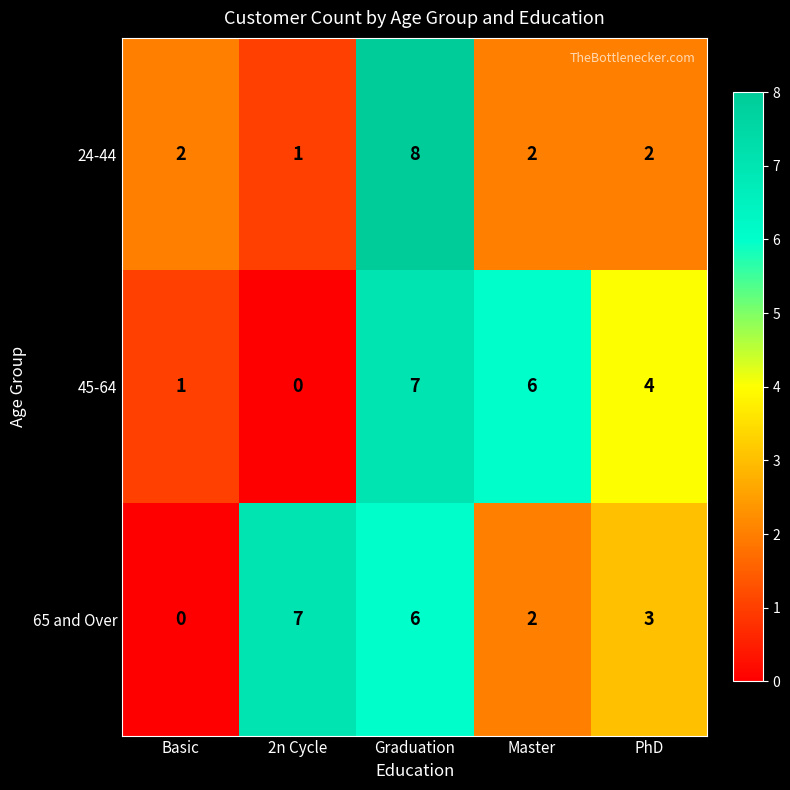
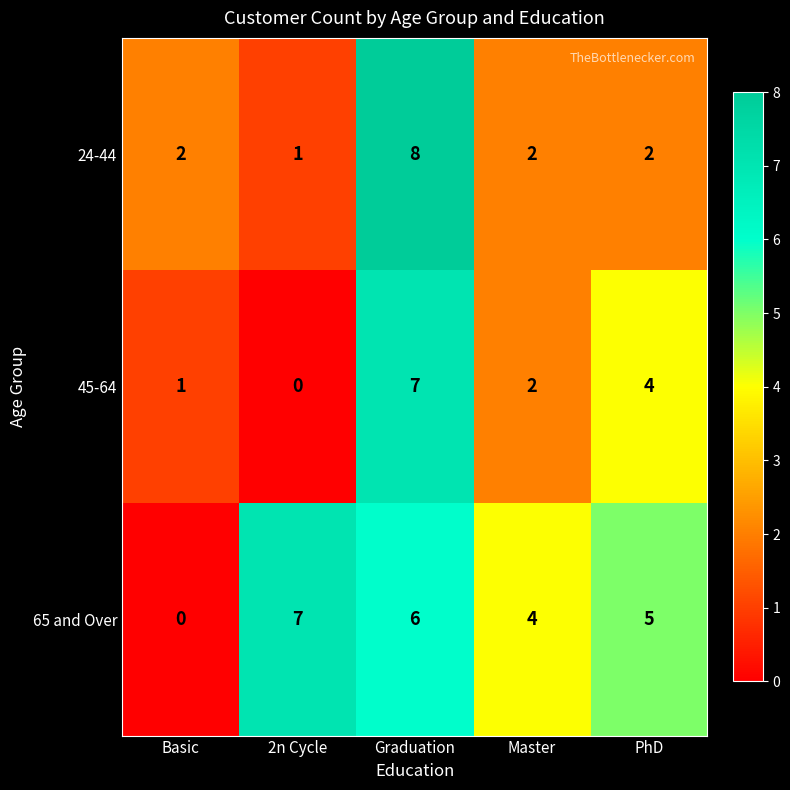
45-64, Master: 6 -> 2
65 and Over, Master: 2 -> 4
65 and Over, PhD: 3 -> 5
